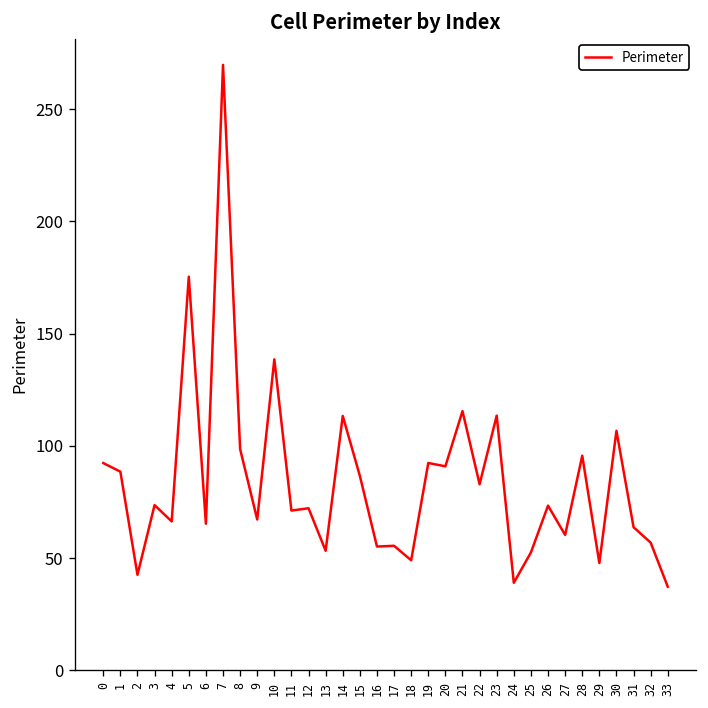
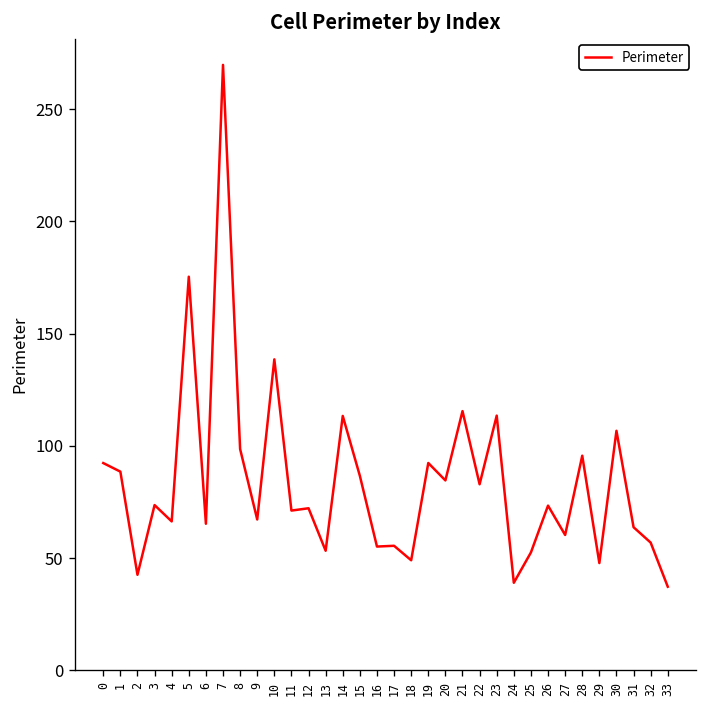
20: 91 -> 85
